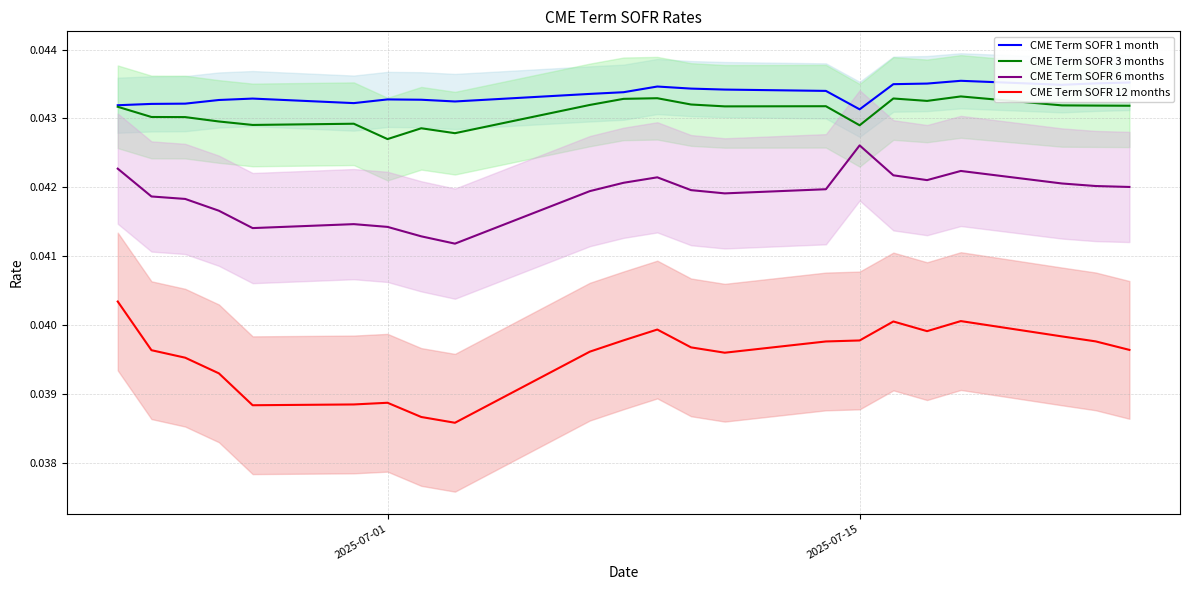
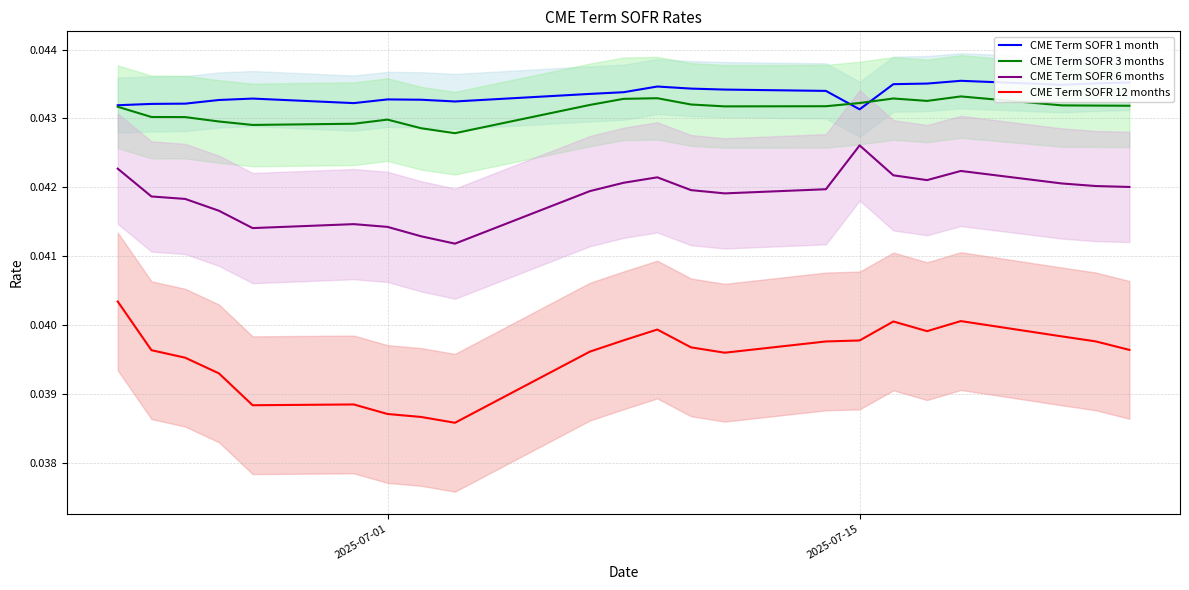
CME Term SOFR 3 months, 2025-07-01: 0.0427 -> 0.0430
CME Term SOFR 12 months, 2025-07-01: 0.0389 -> 0.0387
CME Term SOFR 3 months, 2025-07-15: 0.0429 -> 0.0432
